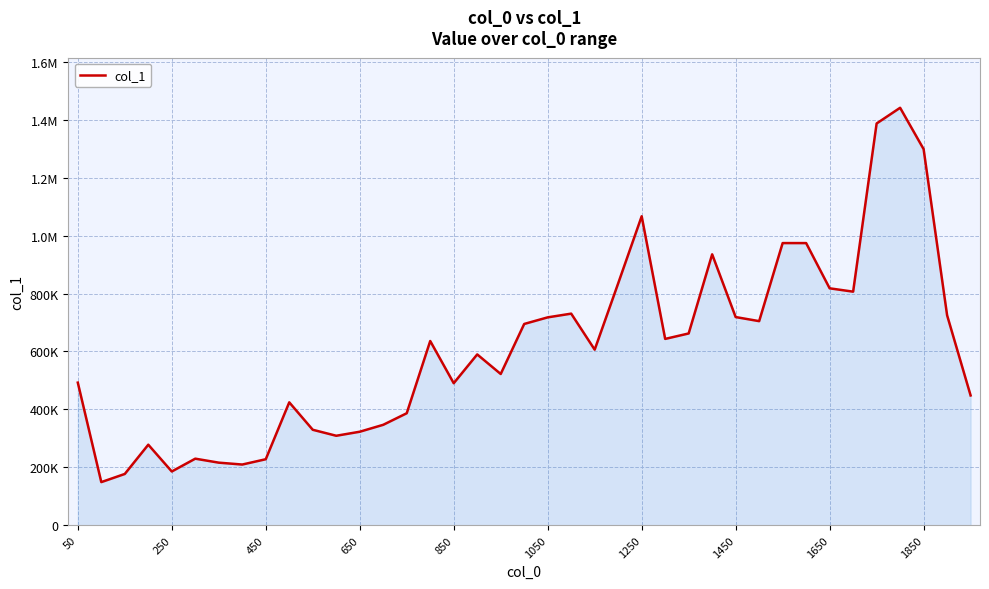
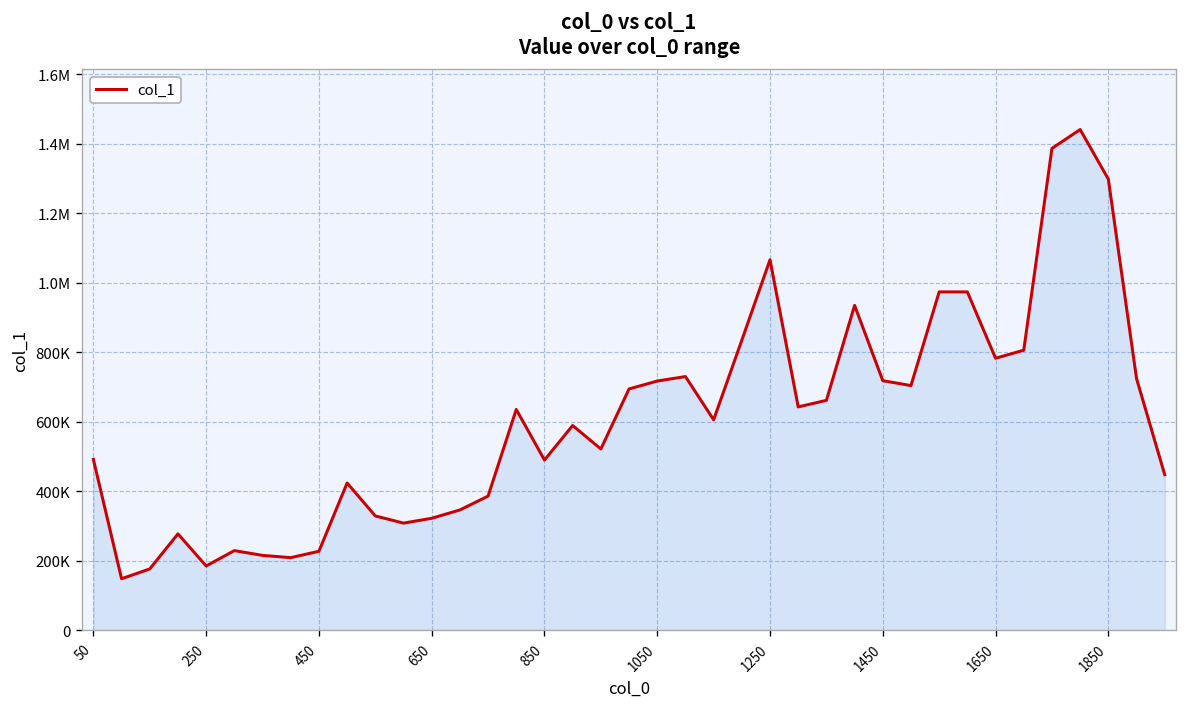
1650: 820000 -> 780000
